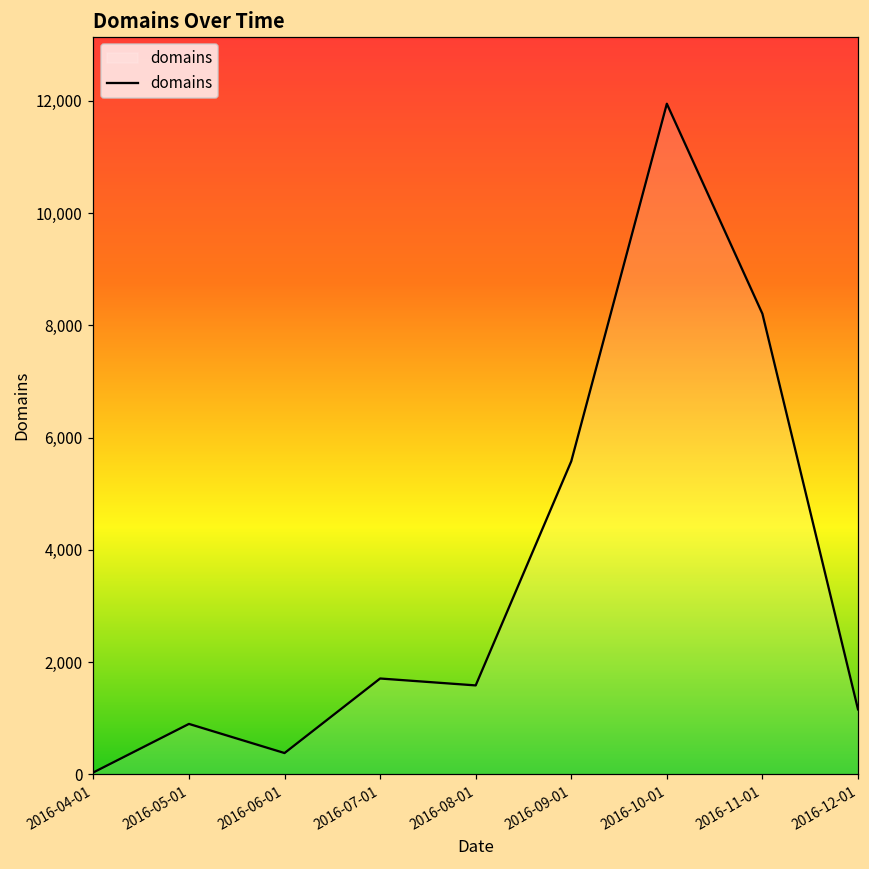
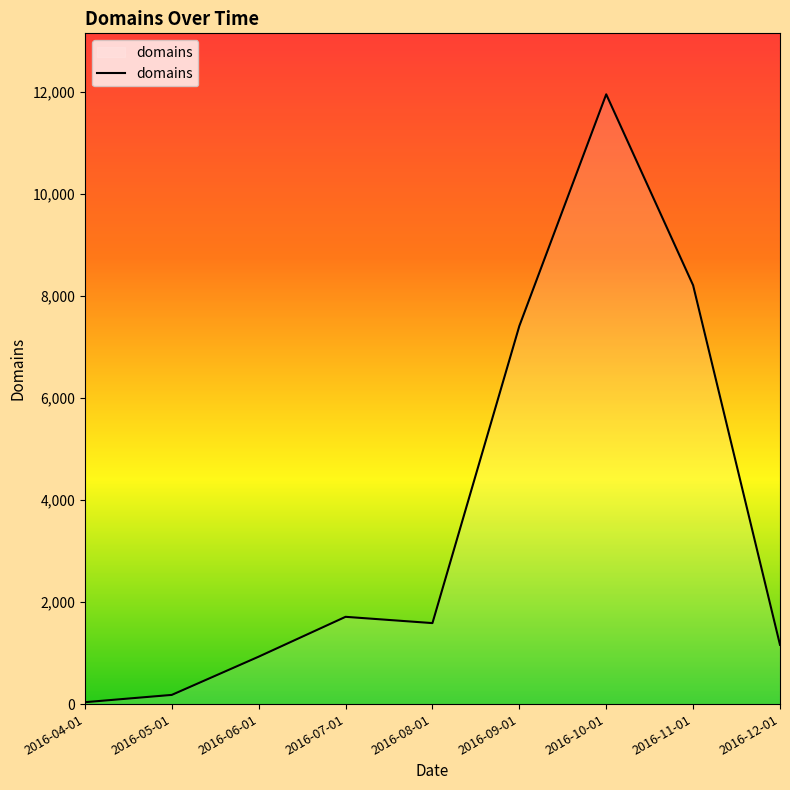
2016-05-01: 900 -> 200
2016-06-01: 400 -> 900
2016-09-01: 5,600 -> 7,400
